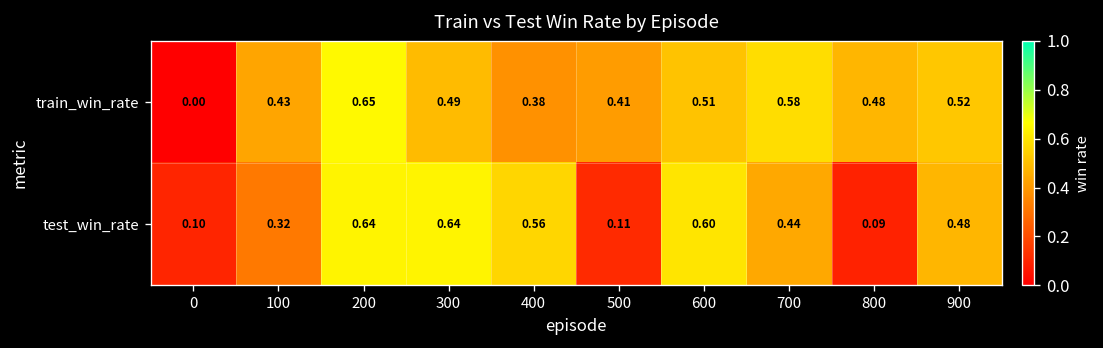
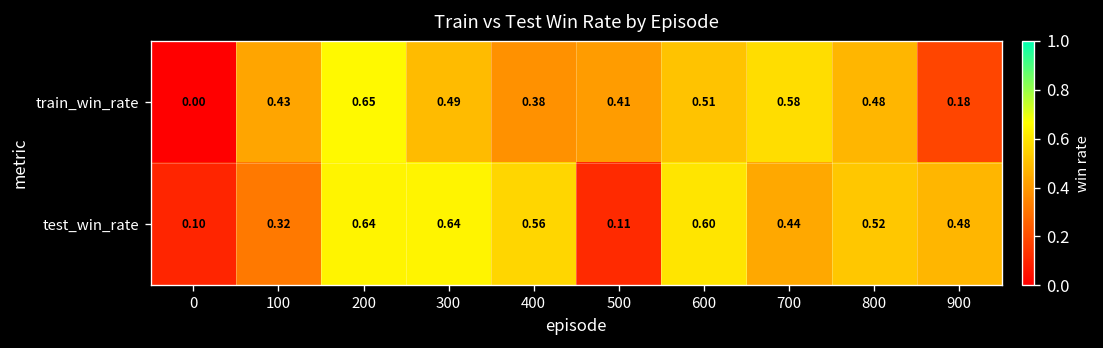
train_win_rate, 900: 0.52 -> 0.18
test_win_rate, 800: 0.09 -> 0.52
